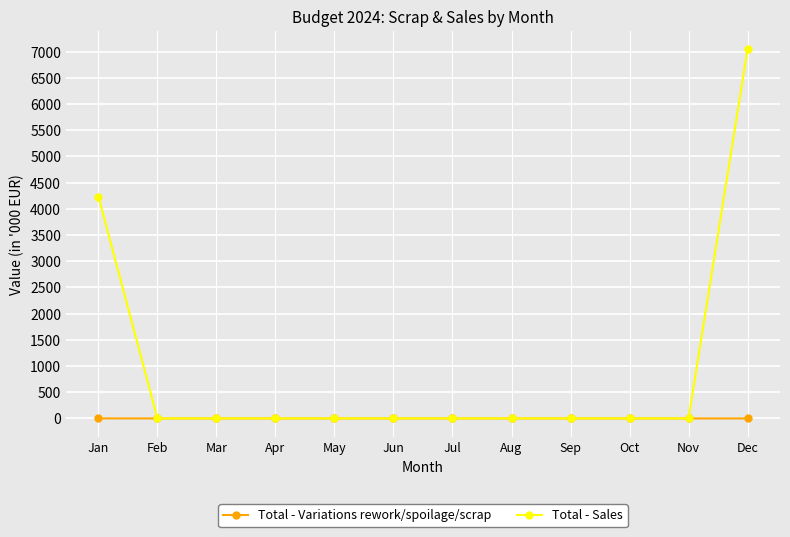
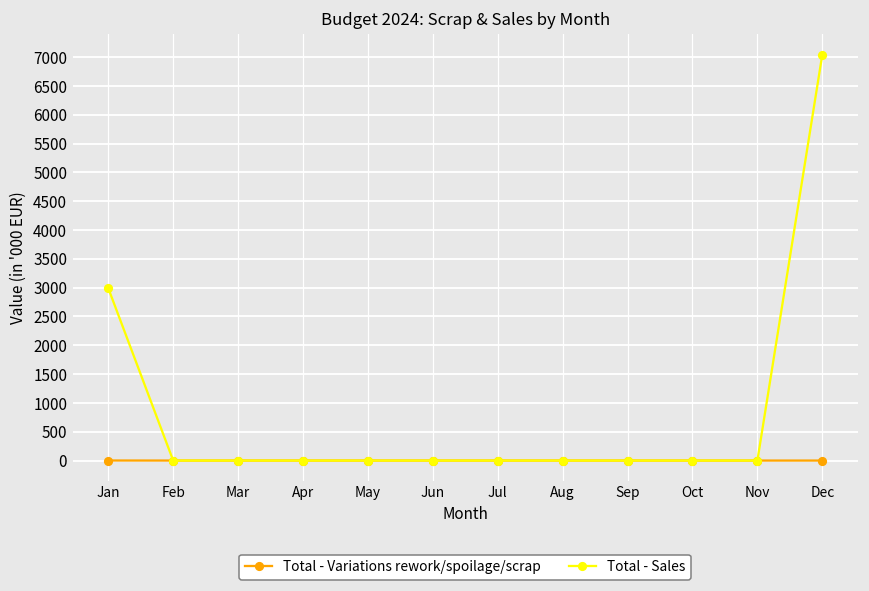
Total - Sales, Jan: 4200 -> 3000
